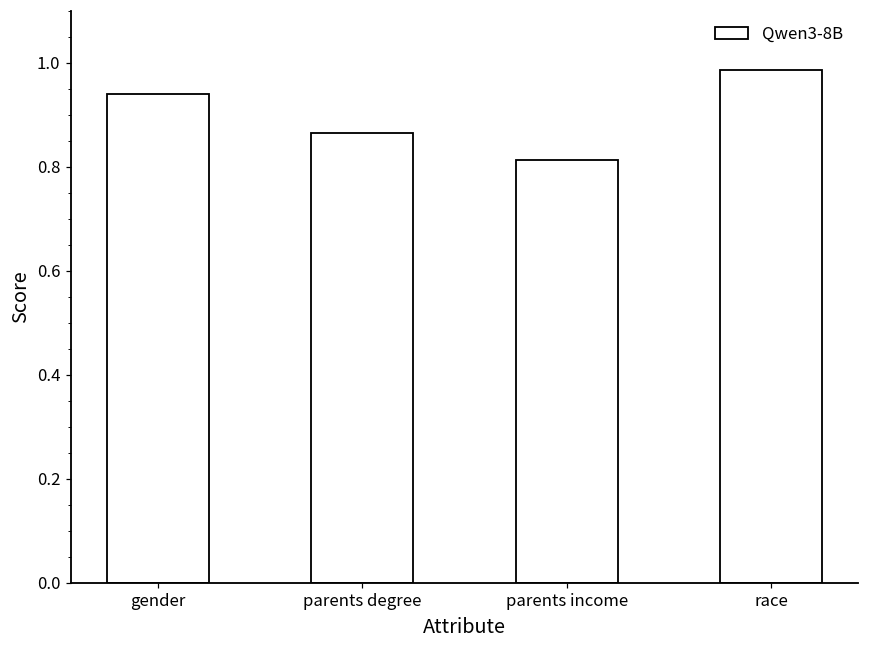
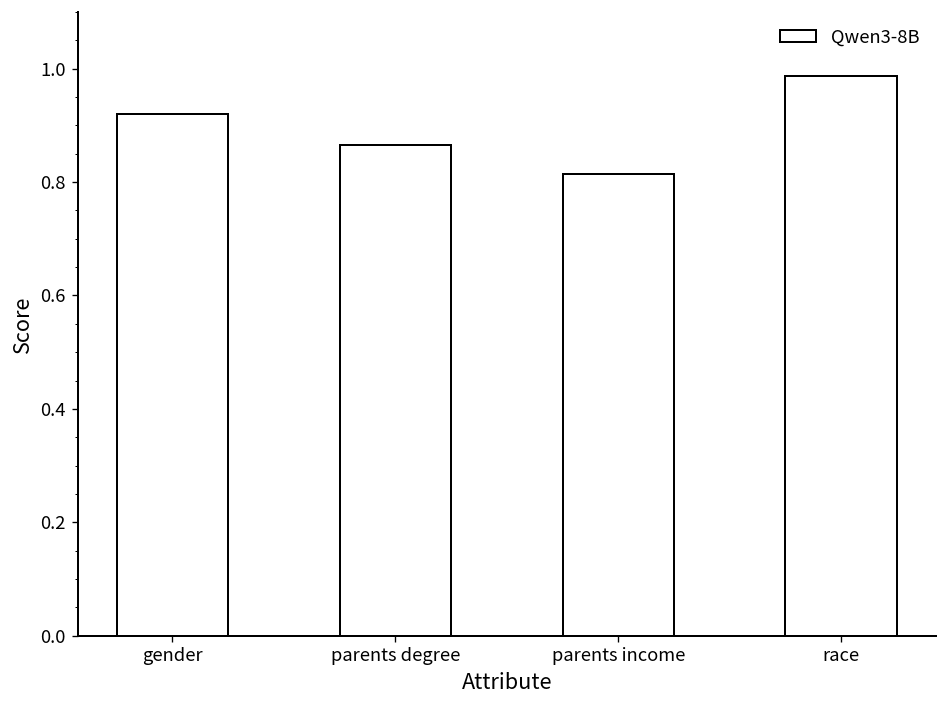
gender: 0.94 -> 0.92
